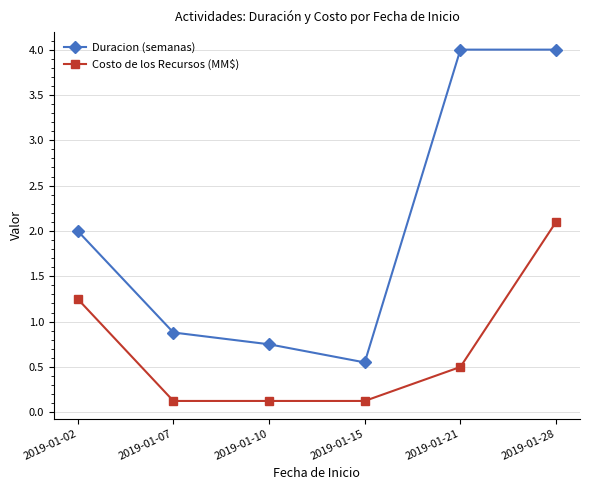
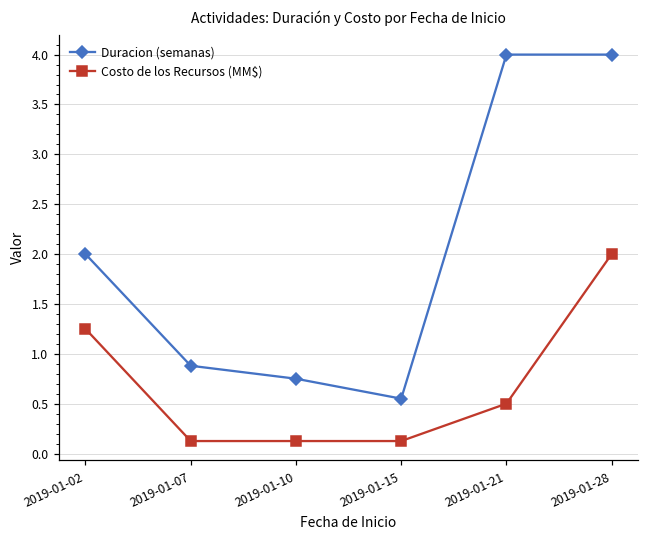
Costo de los Recursos (MM$), 2019-01-28: 2.1 -> 2.0
